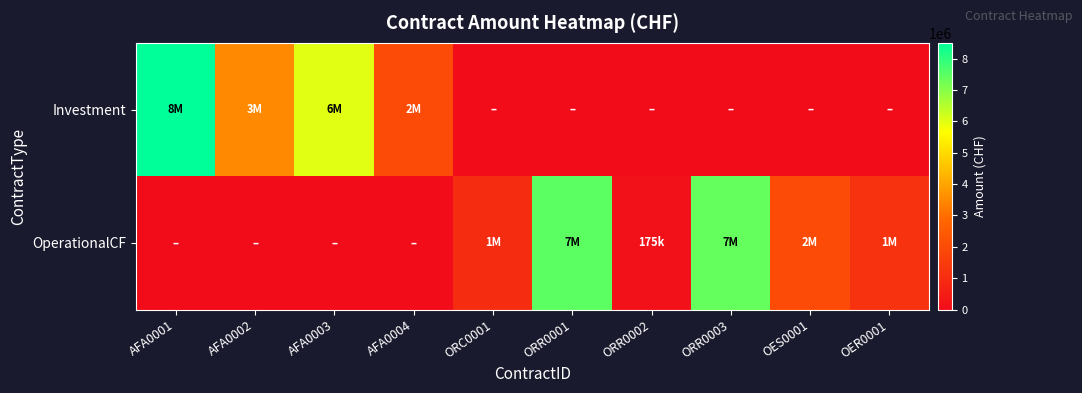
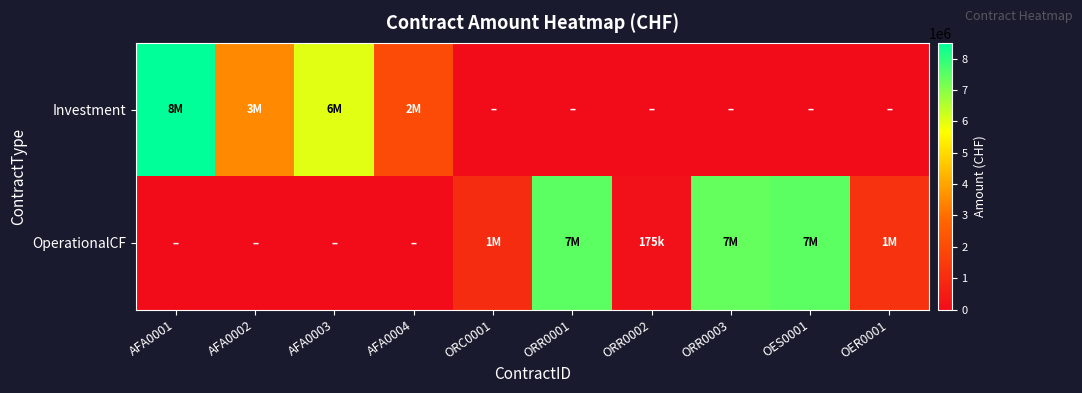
OperationalCF, OES0001: 2M -> 7M
